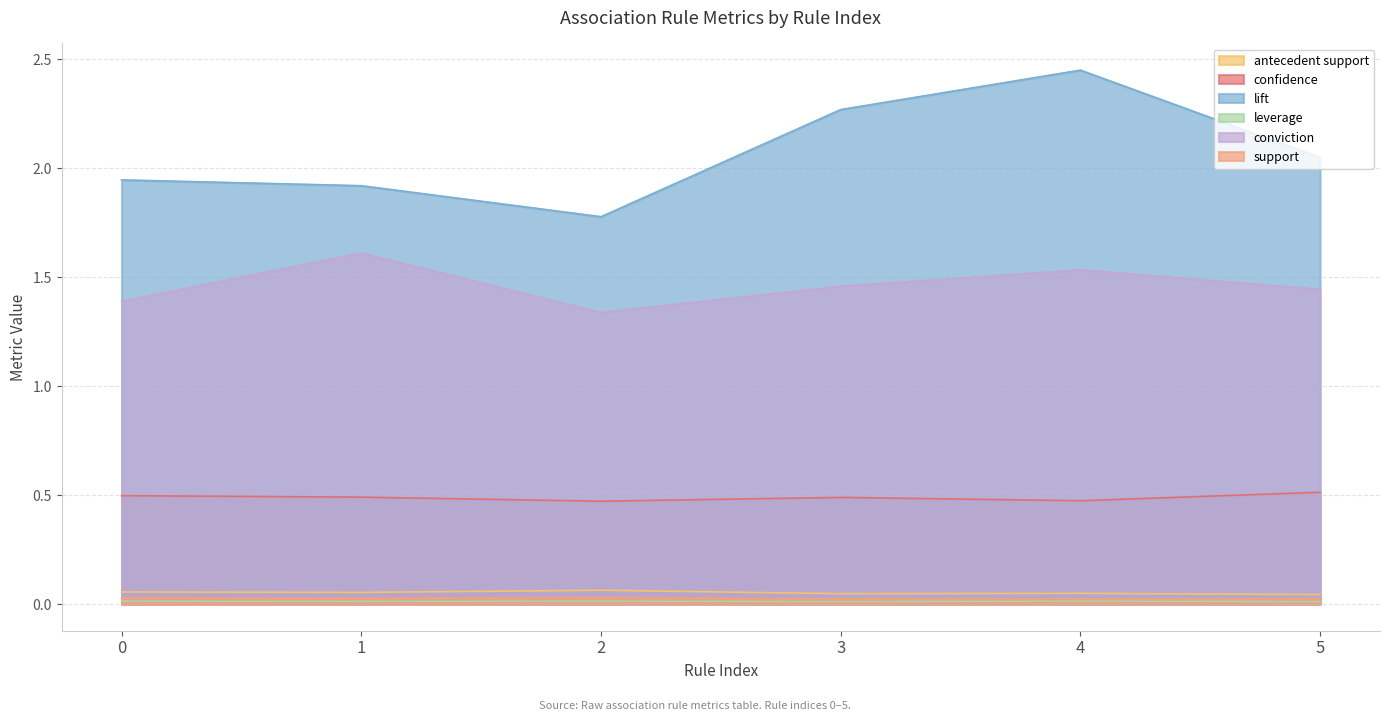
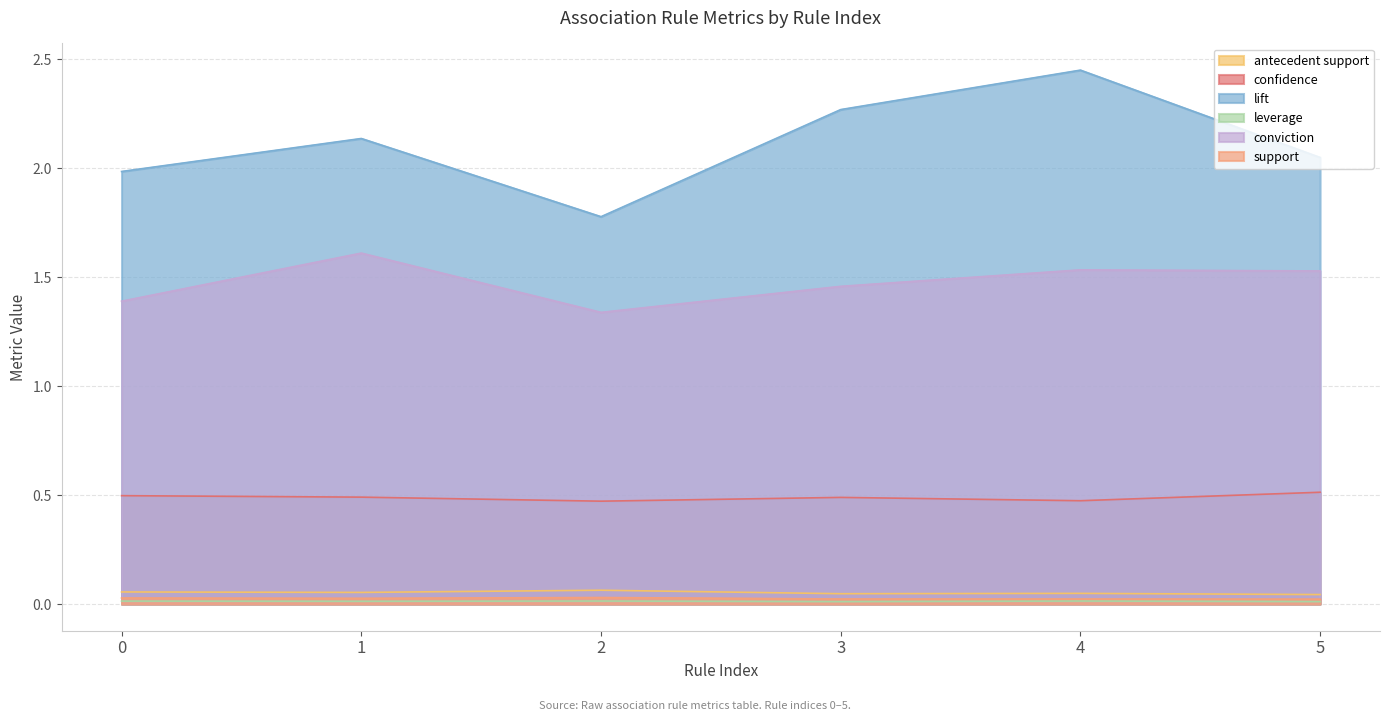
lift, 0: 1.95 -> 1.98
lift, 1: 1.92 -> 2.14
conviction, 5: 1.44 -> 1.53
